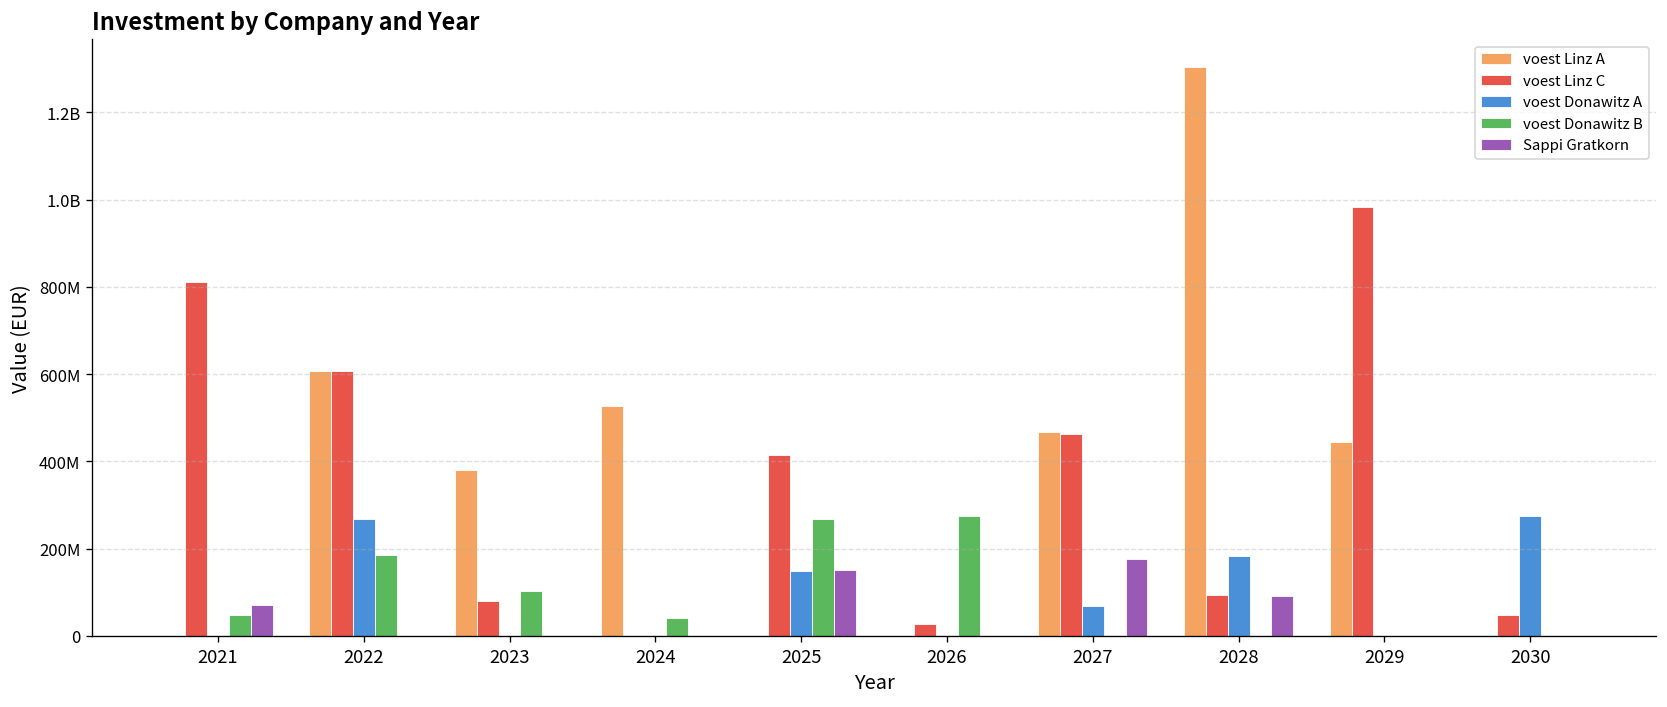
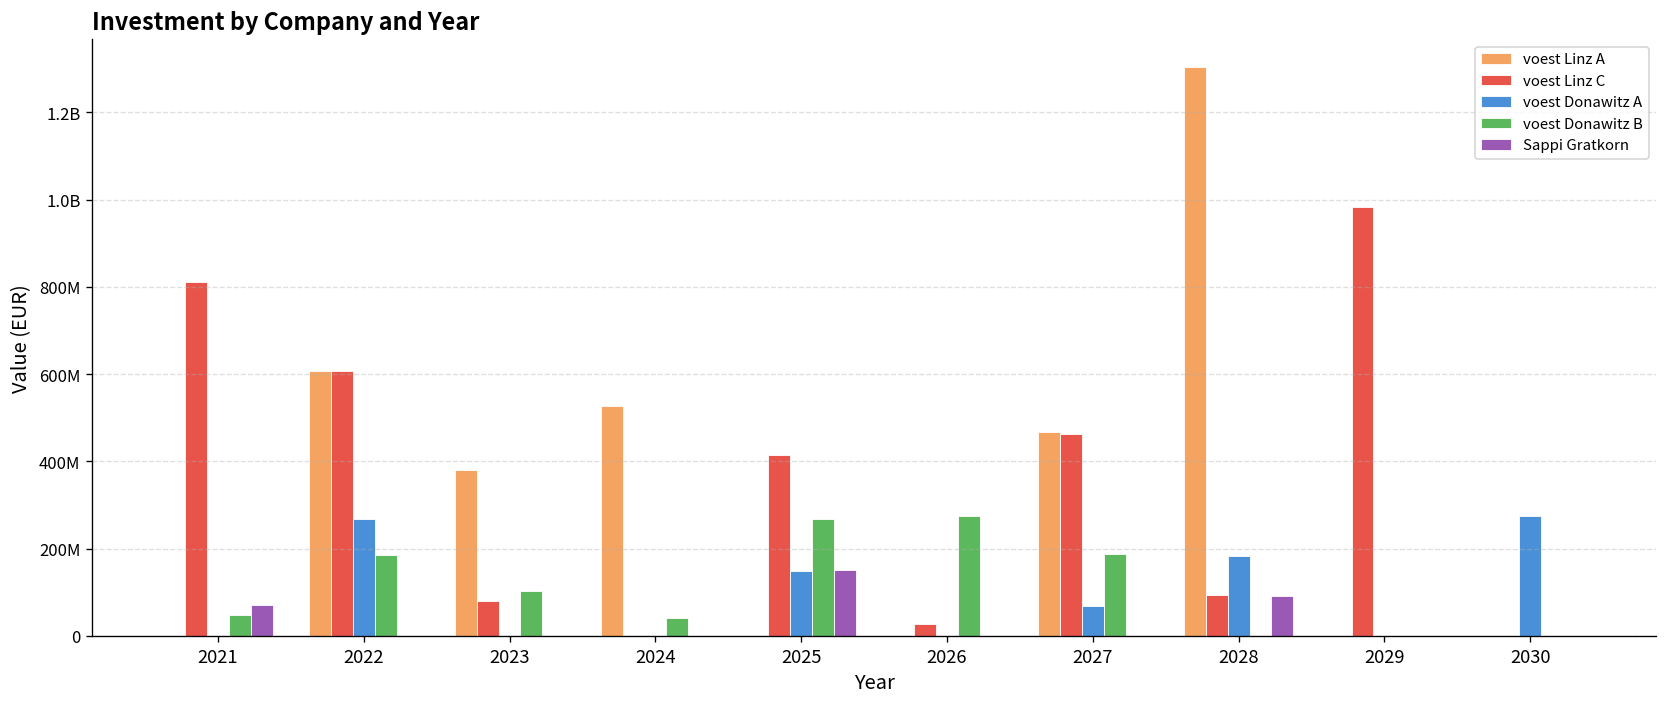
voest Donawitz B, 2027: 0 -> 190000000
Sappi Gratkorn, 2027: 180000000 -> 0
voest Linz A, 2029: 440000000 -> 0
voest Linz C, 2030: 50000000 -> 0
